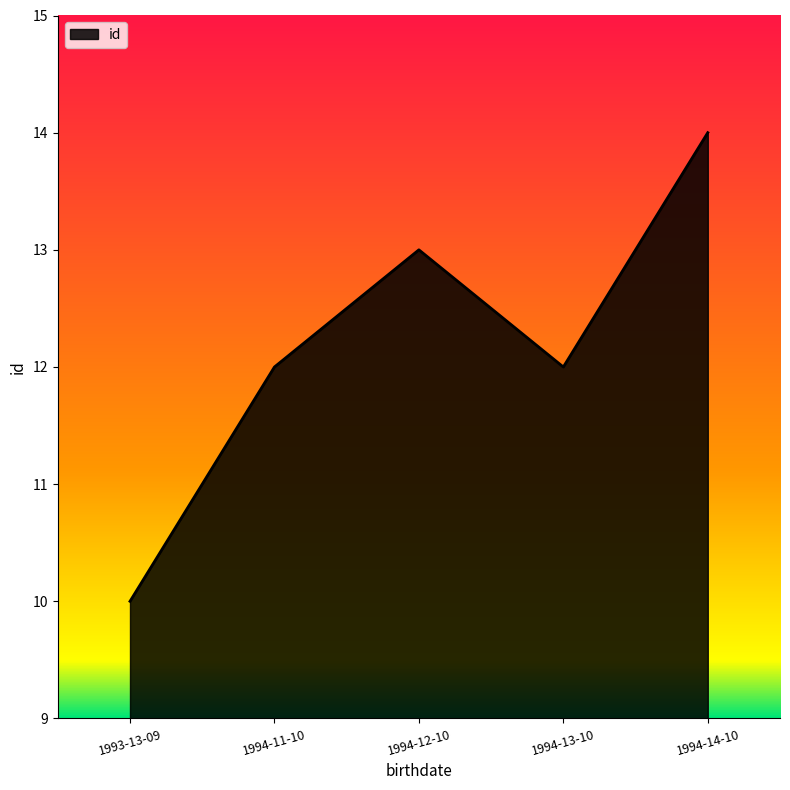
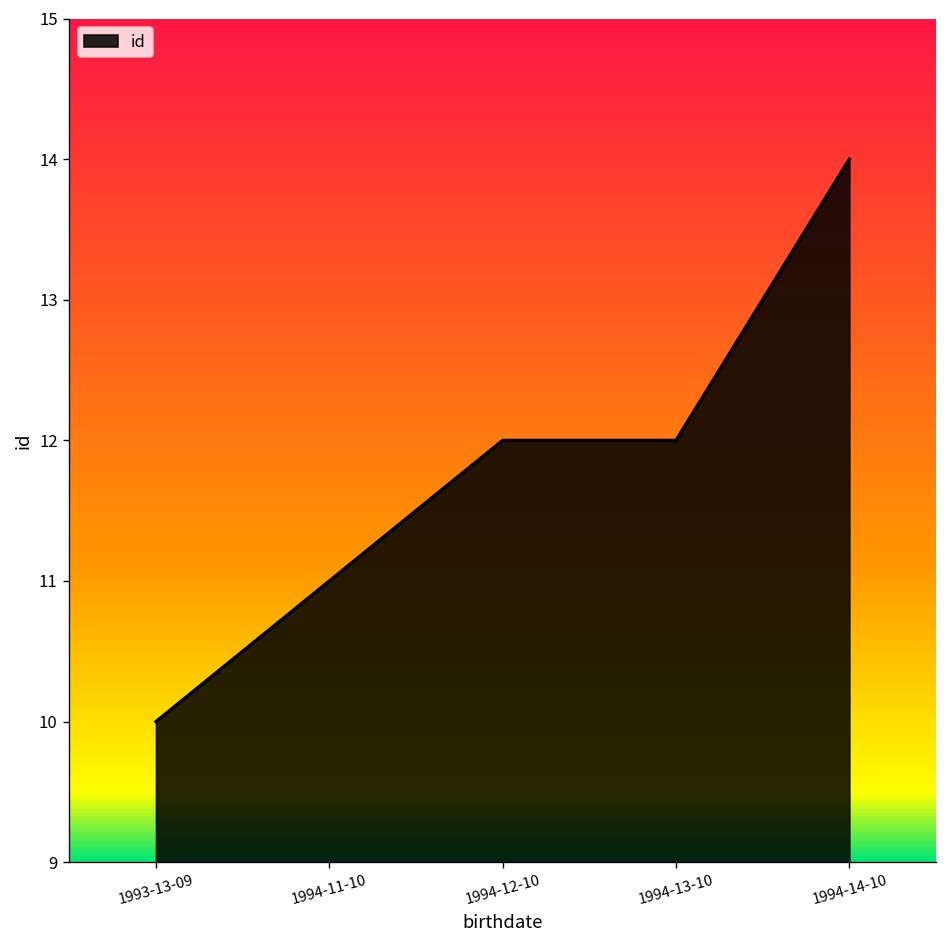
1994-11-10: 12 -> 11
1994-12-10: 13 -> 12
